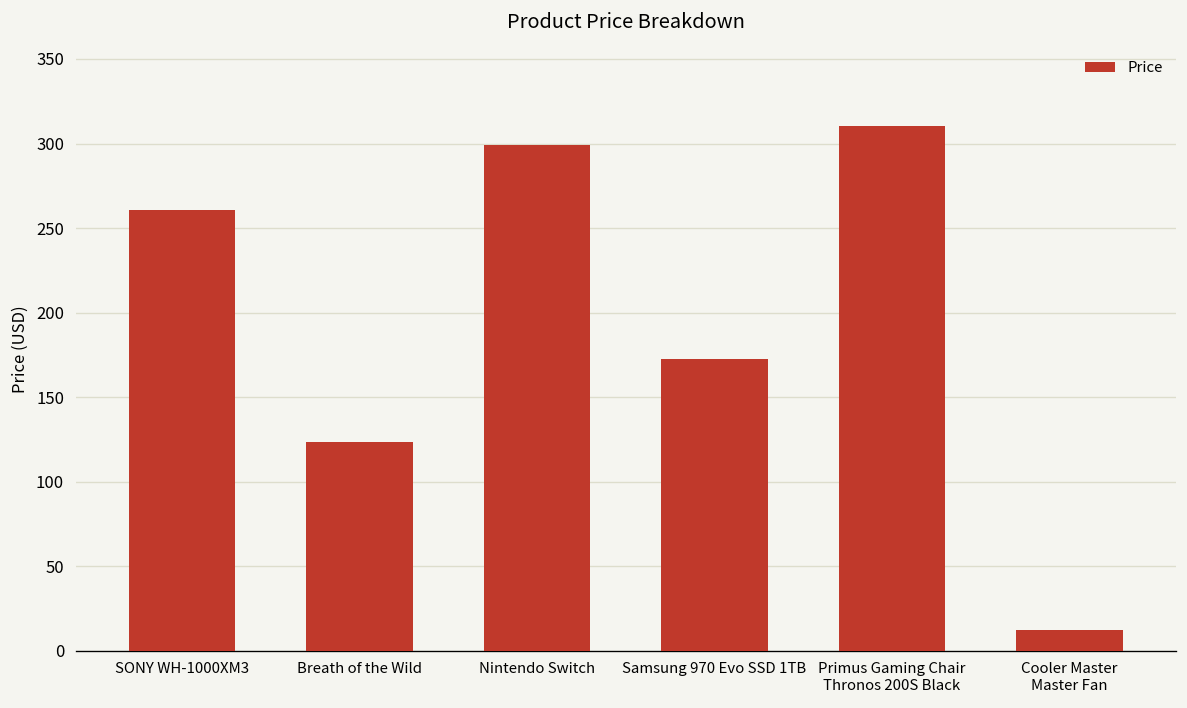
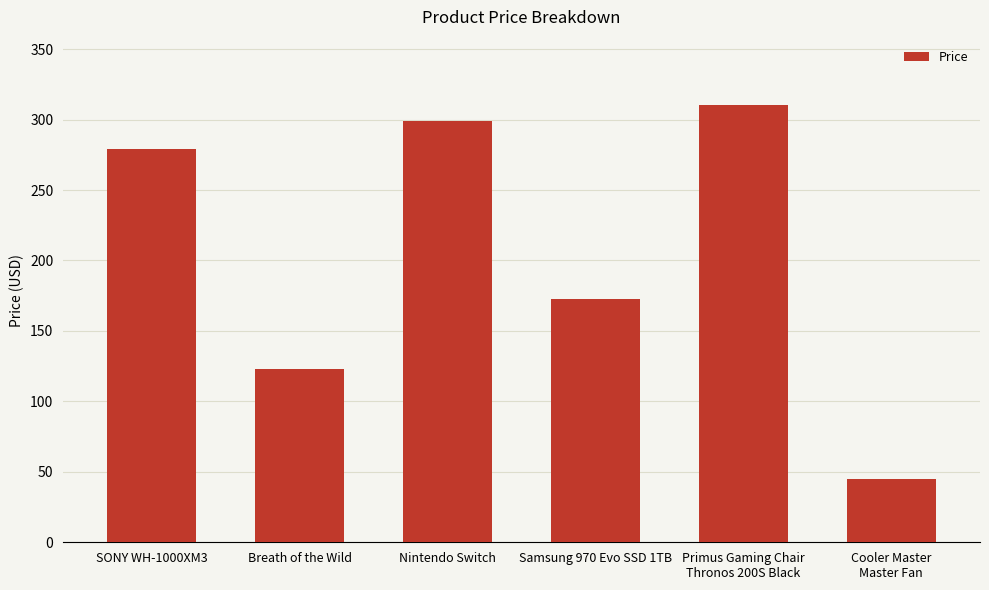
SONY WH-1000XM3: 261 -> 279
Cooler Master Master Fan: 12 -> 45
